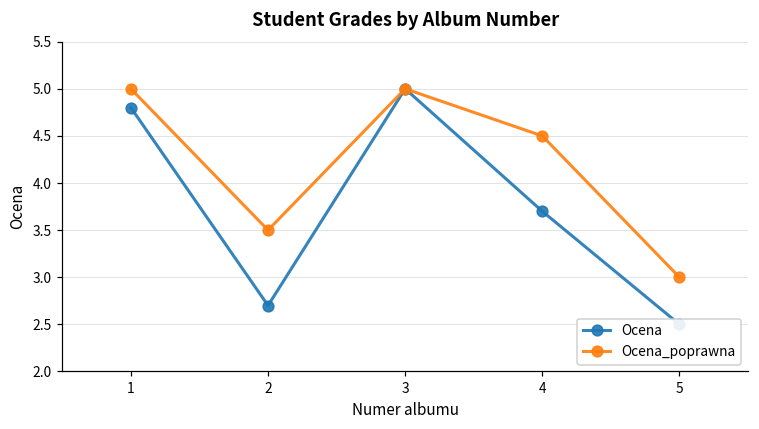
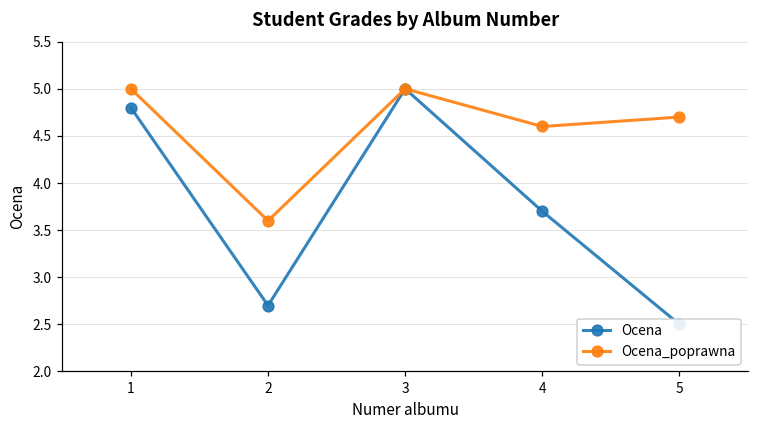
Ocena_poprawna, 2: 3.5 -> 3.6
Ocena_poprawna, 4: 4.5 -> 4.6
Ocena_poprawna, 5: 3.0 -> 4.7
